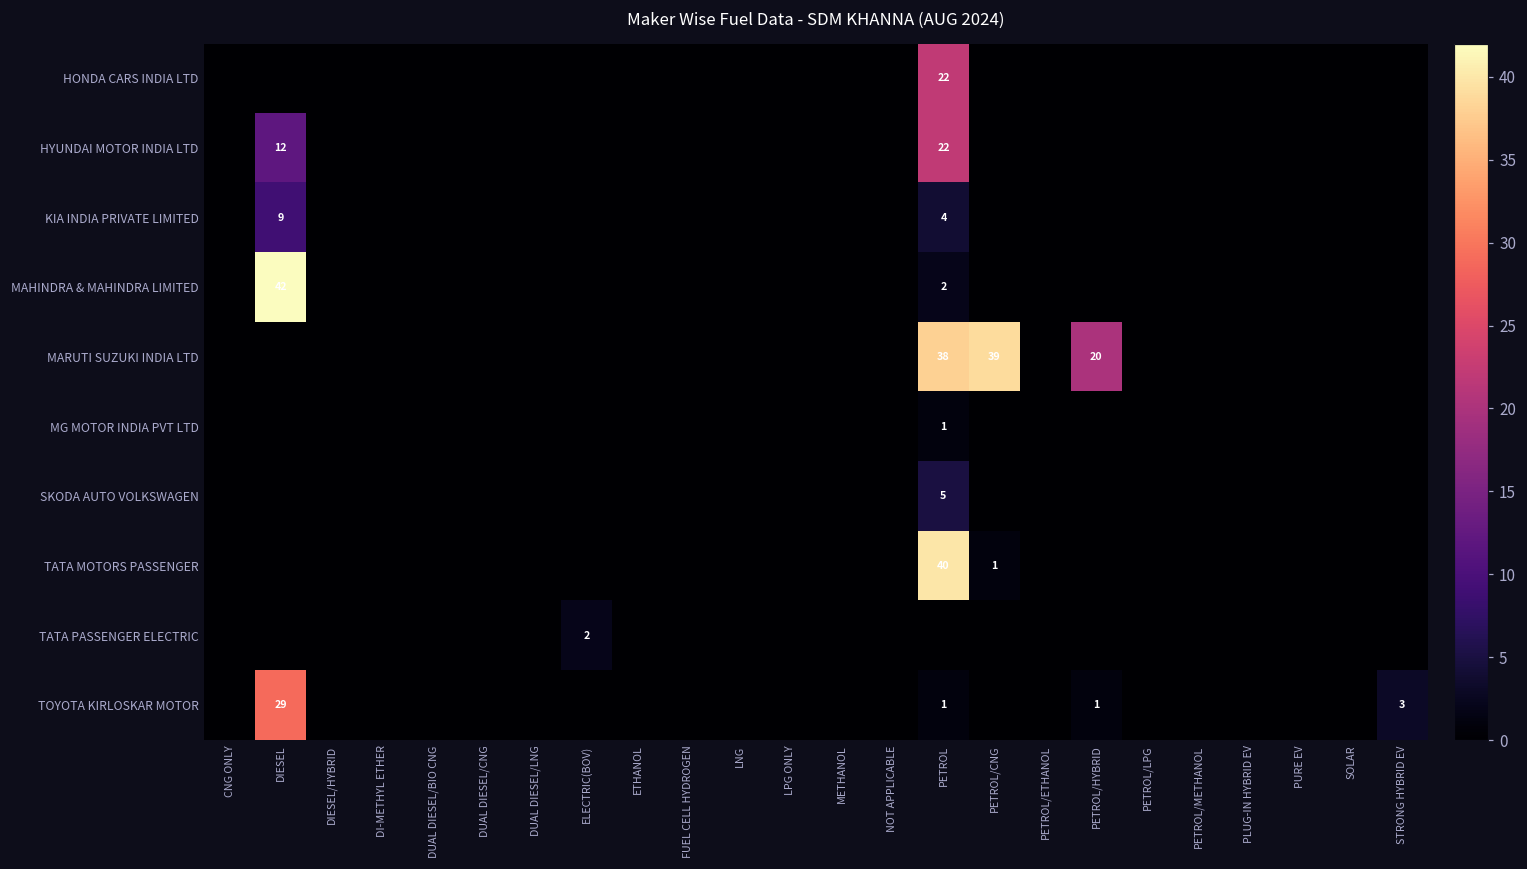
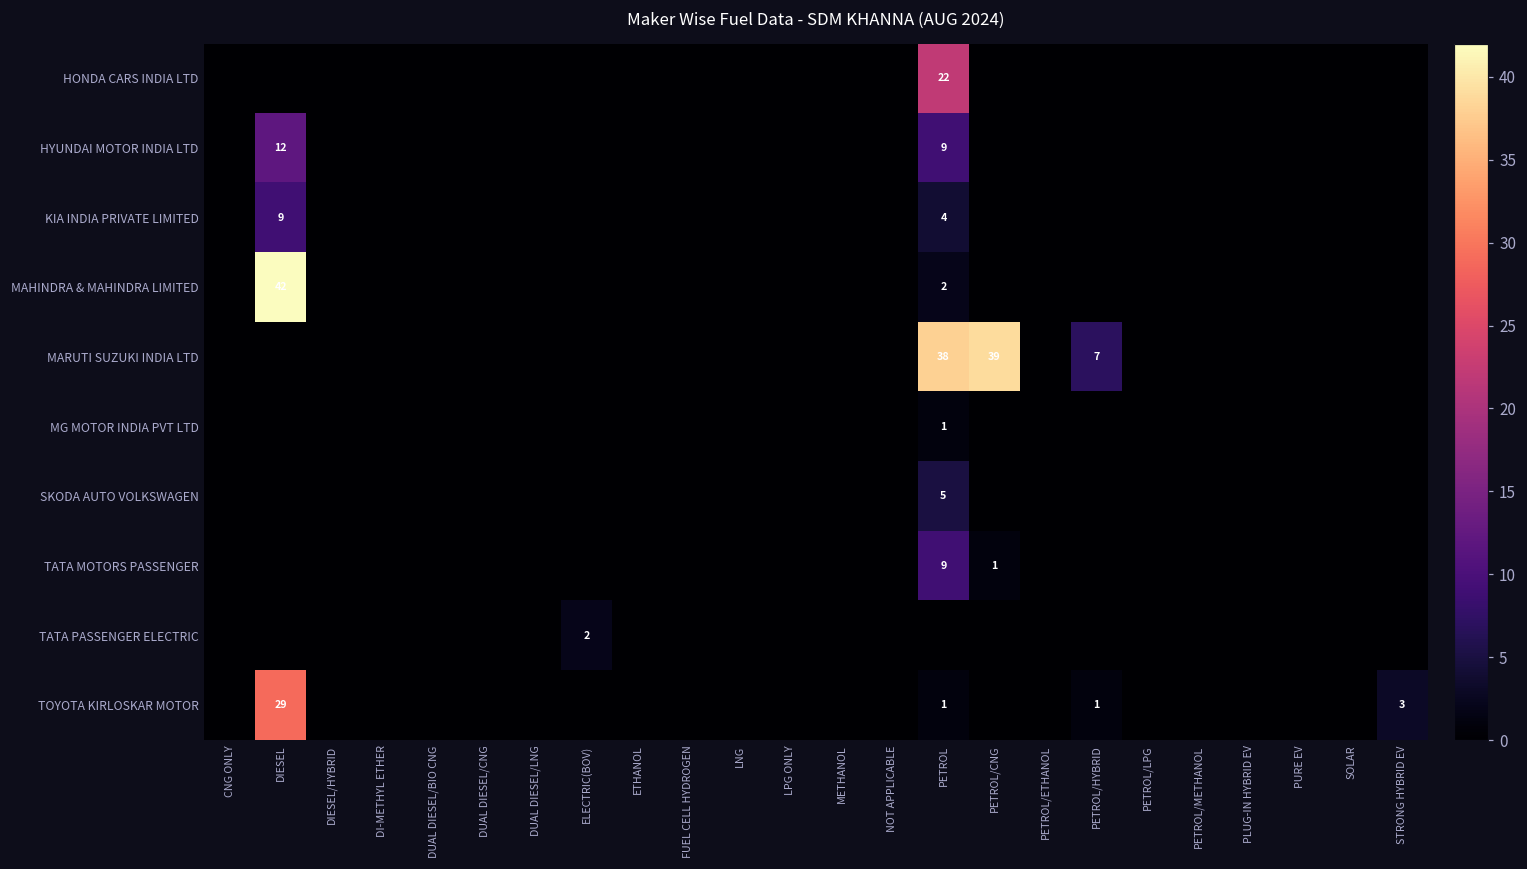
HYUNDAI MOTOR INDIA LTD, PETROL: 22 -> 9
MARUTI SUZUKI INDIA LTD, PETROL/HYBRID: 20 -> 7
TATA MOTORS PASSENGER, PETROL: 40 -> 9
